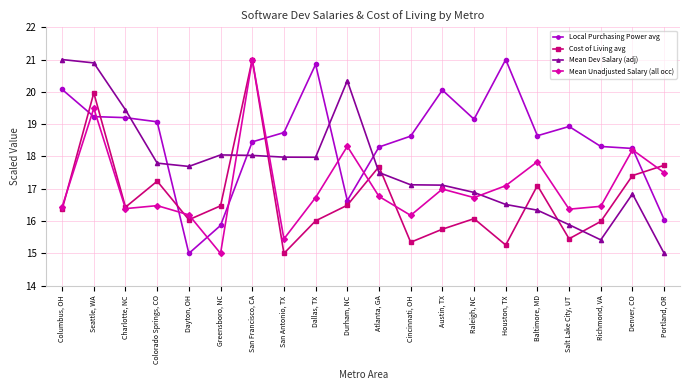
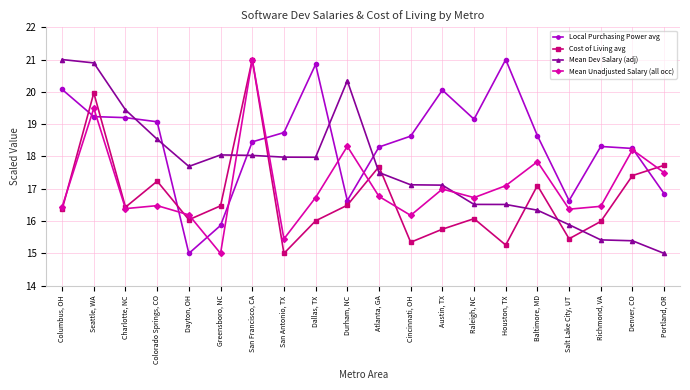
Mean Dev Salary (adj), Colorado Springs, CO: 17.8 -> 18.5
Mean Dev Salary (adj), Raleigh, NC: 16.9 -> 16.5
Local Purchasing Power avg, Salt Lake City, UT: 18.9 -> 16.6
Mean Dev Salary (adj), Denver, CO: 16.8 -> 15.4
Local Purchasing Power avg, Portland, OR: 16.0 -> 16.8
